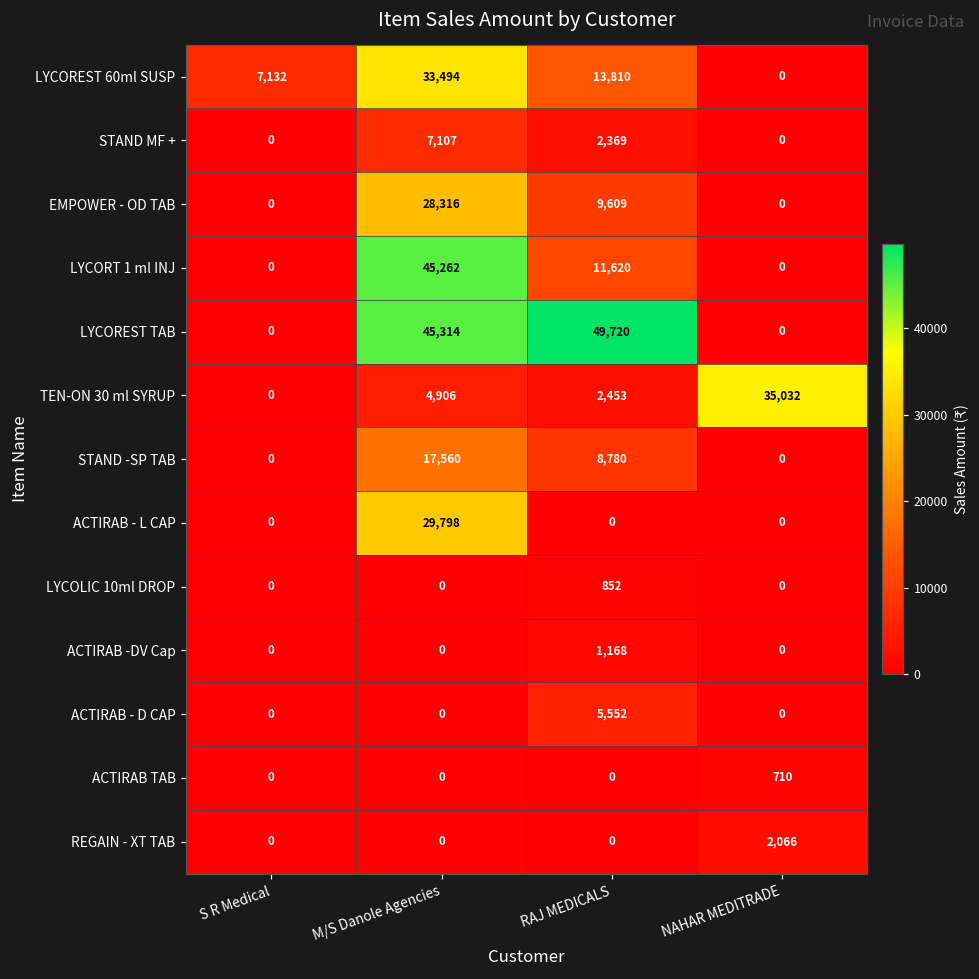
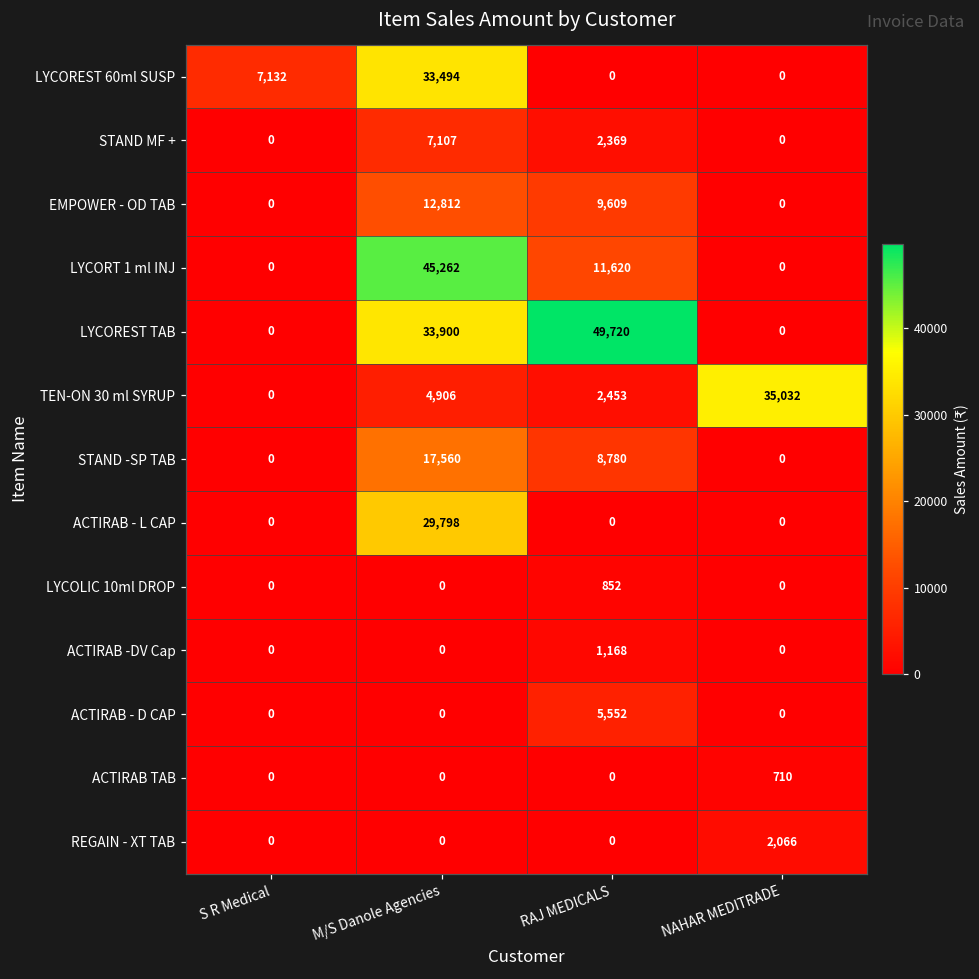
LYCOREST 60ml SUSP, RAJ MEDICALS: 13,810 -> 0
EMPOWER - OD TAB, M/S Danole Agencies: 28,316 -> 12,812
LYCOREST TAB, M/S Danole Agencies: 45,314 -> 33,900
